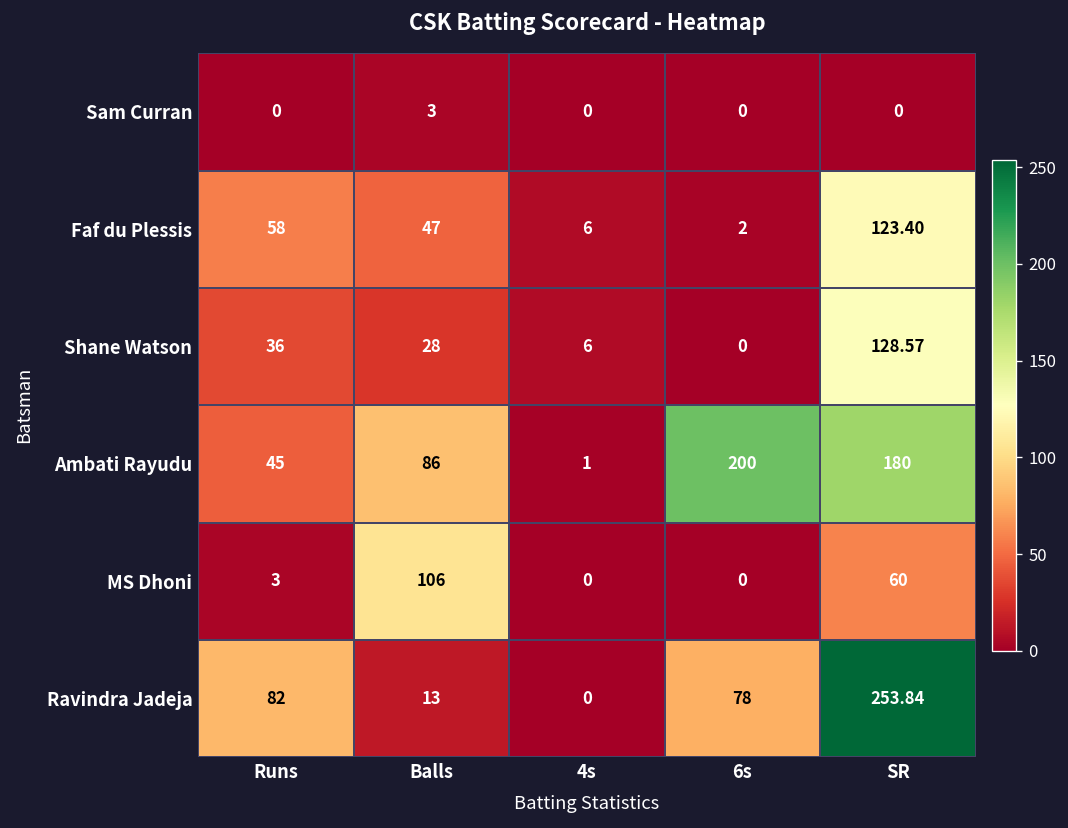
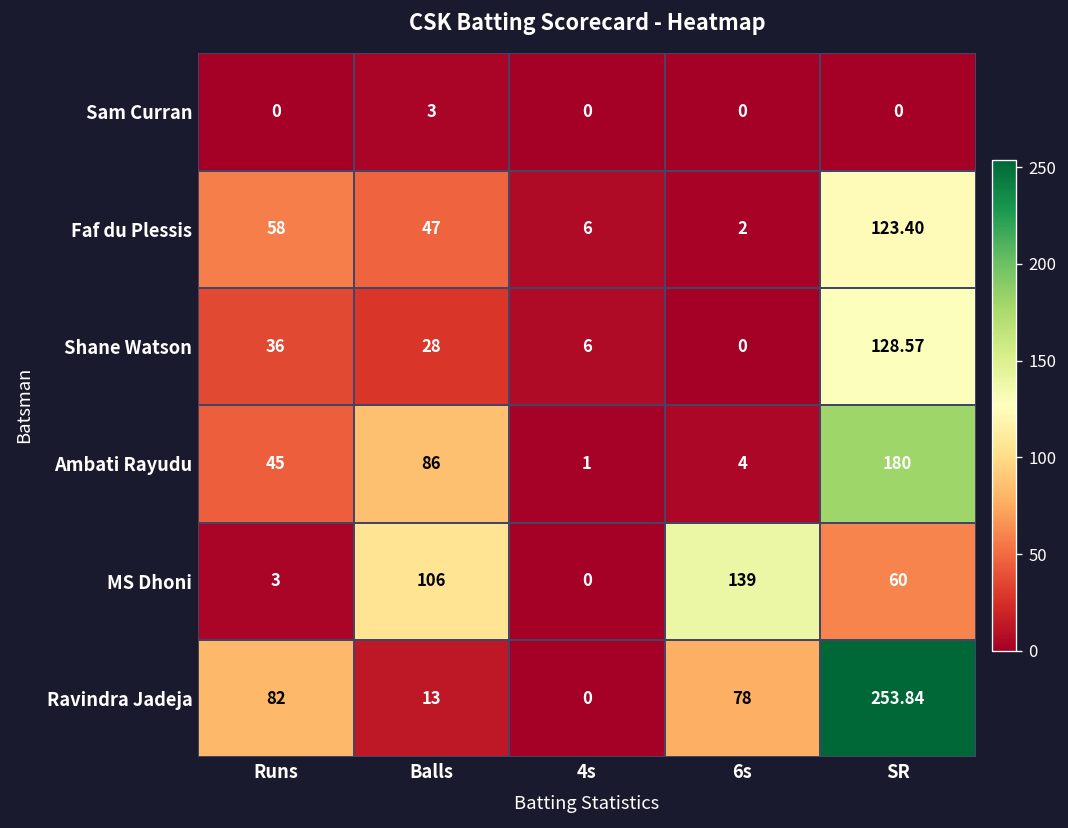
Ambati Rayudu, 6s: 200 -> 4
MS Dhoni, 6s: 0 -> 139
